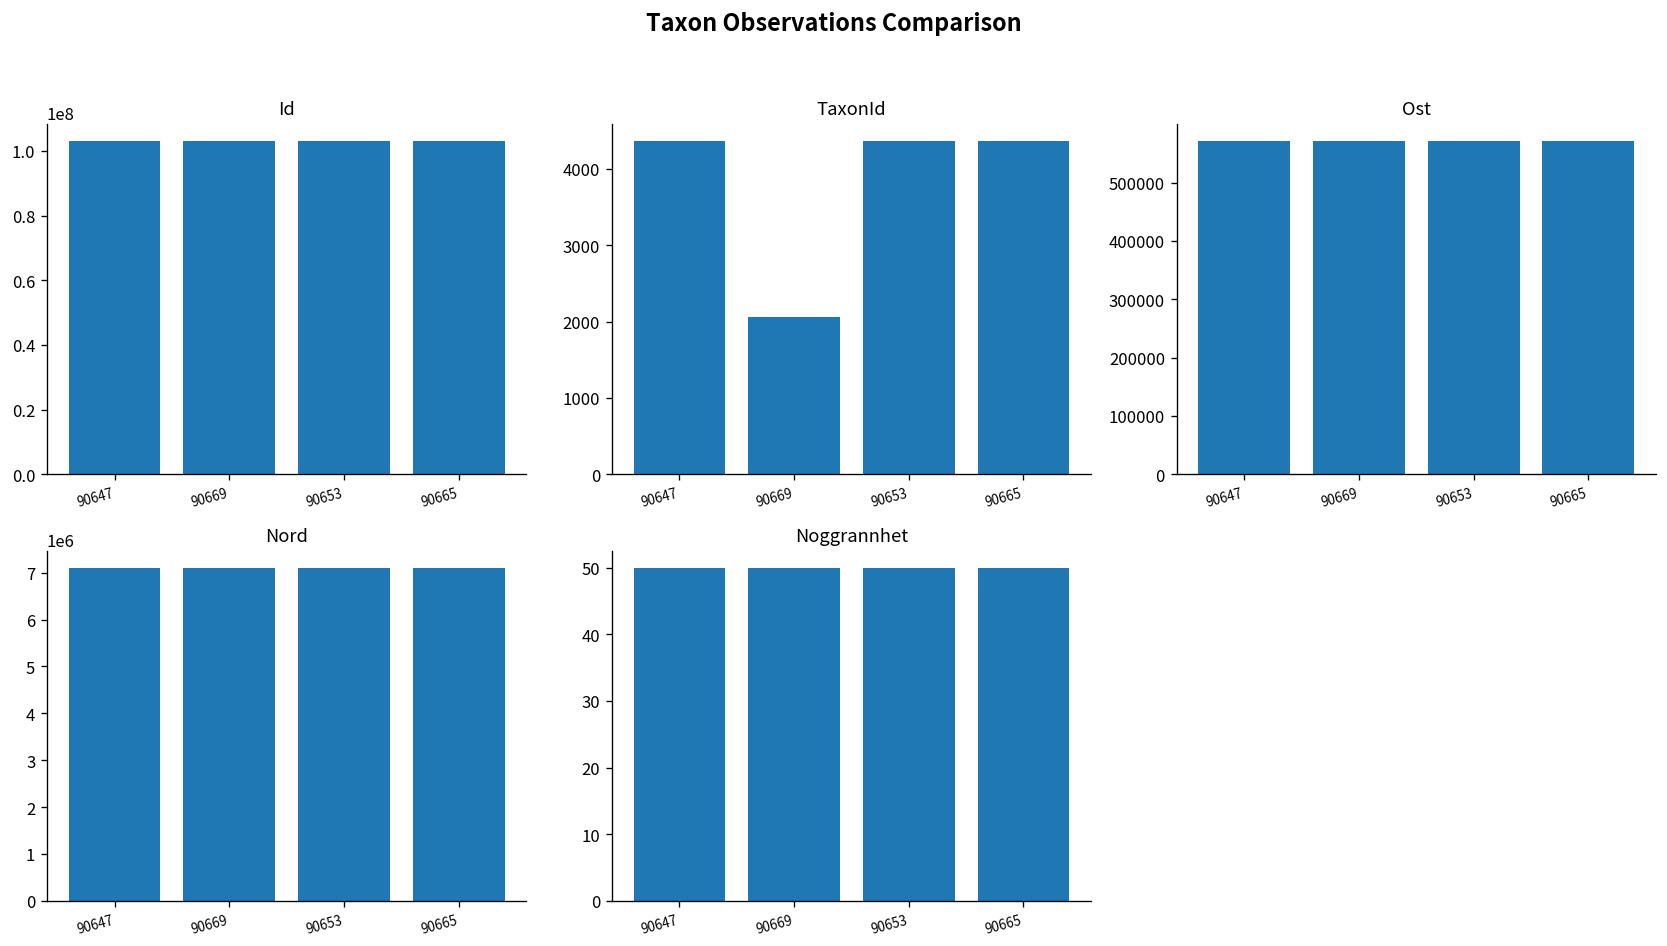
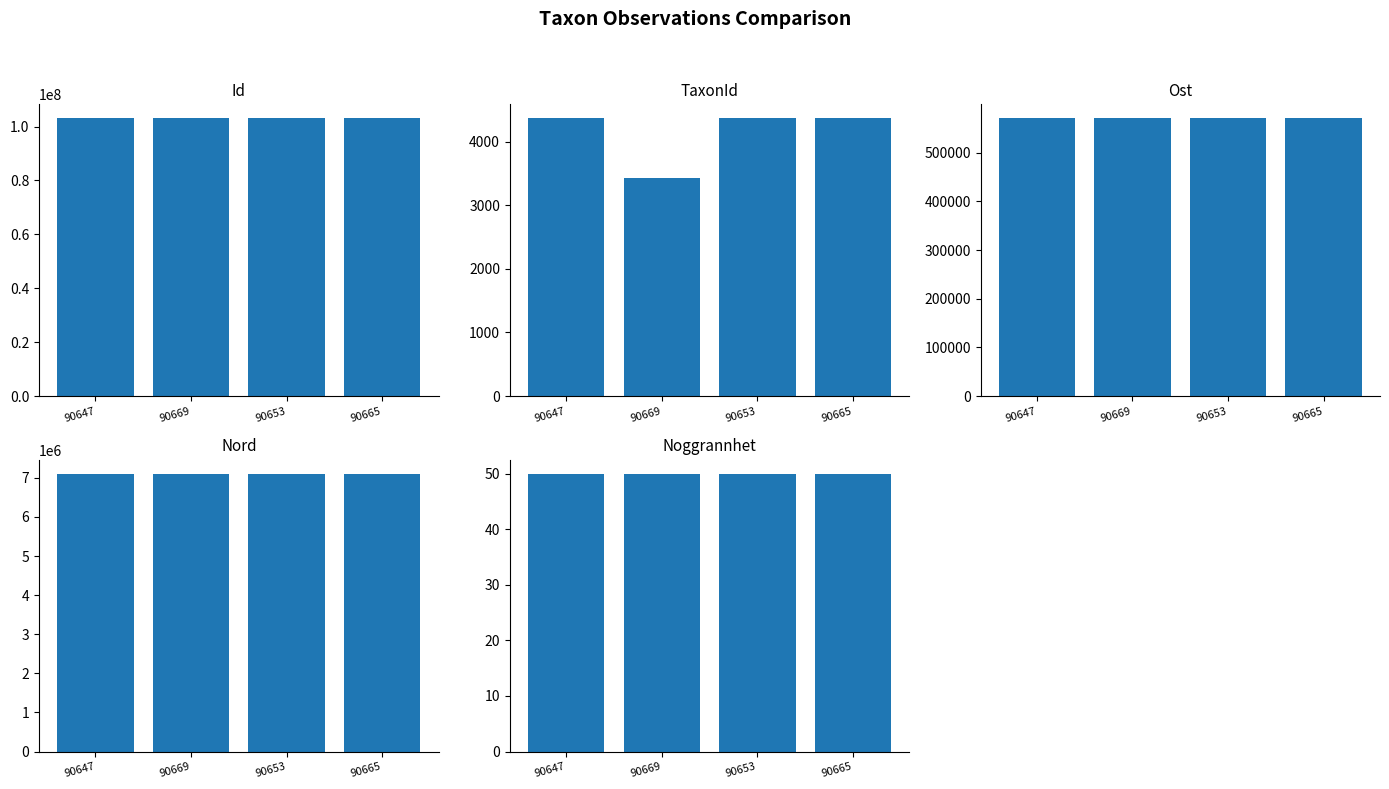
TaxonId, 90669: 2100 -> 3400
